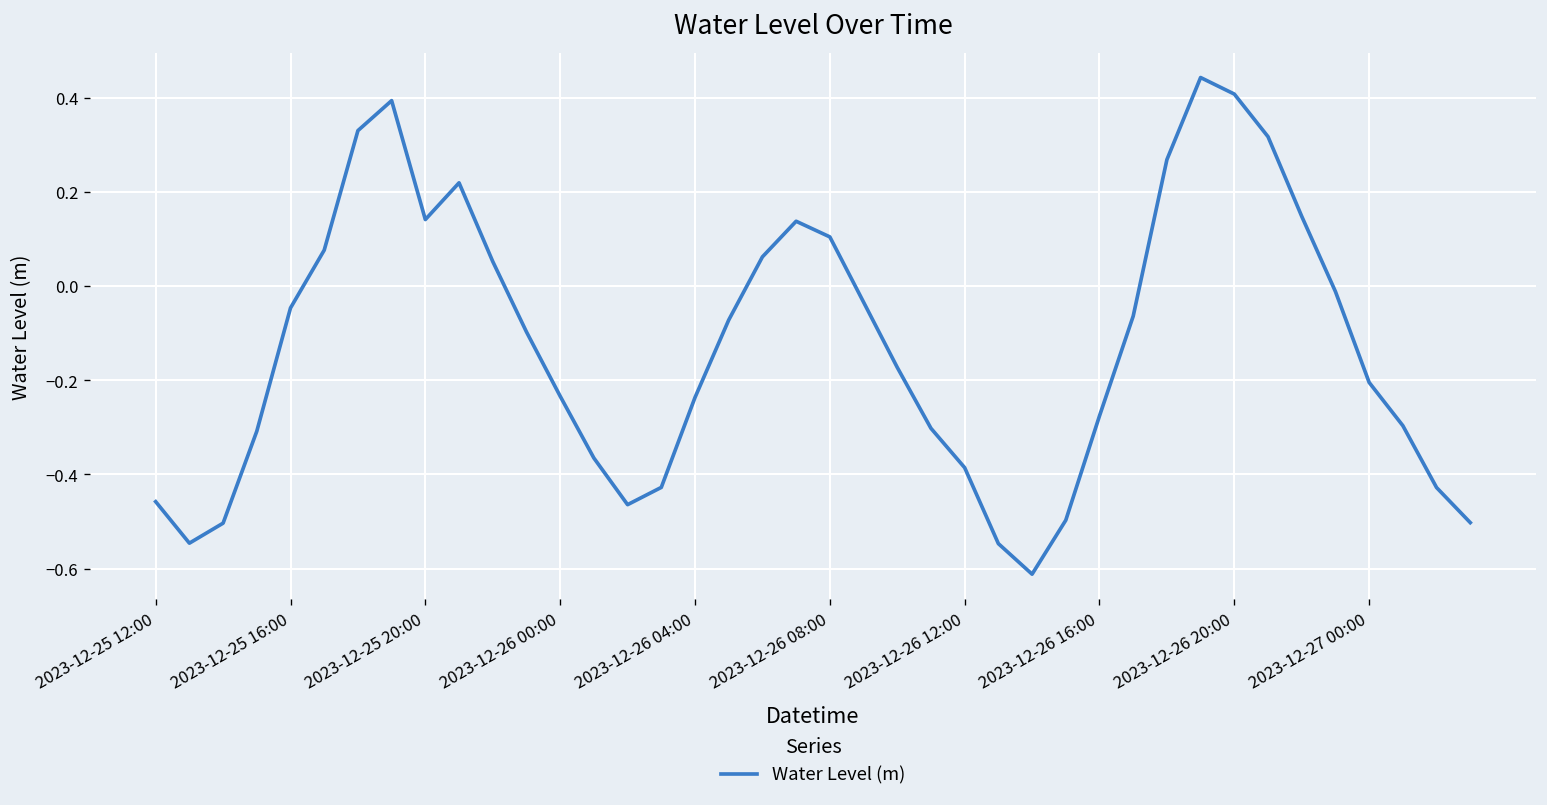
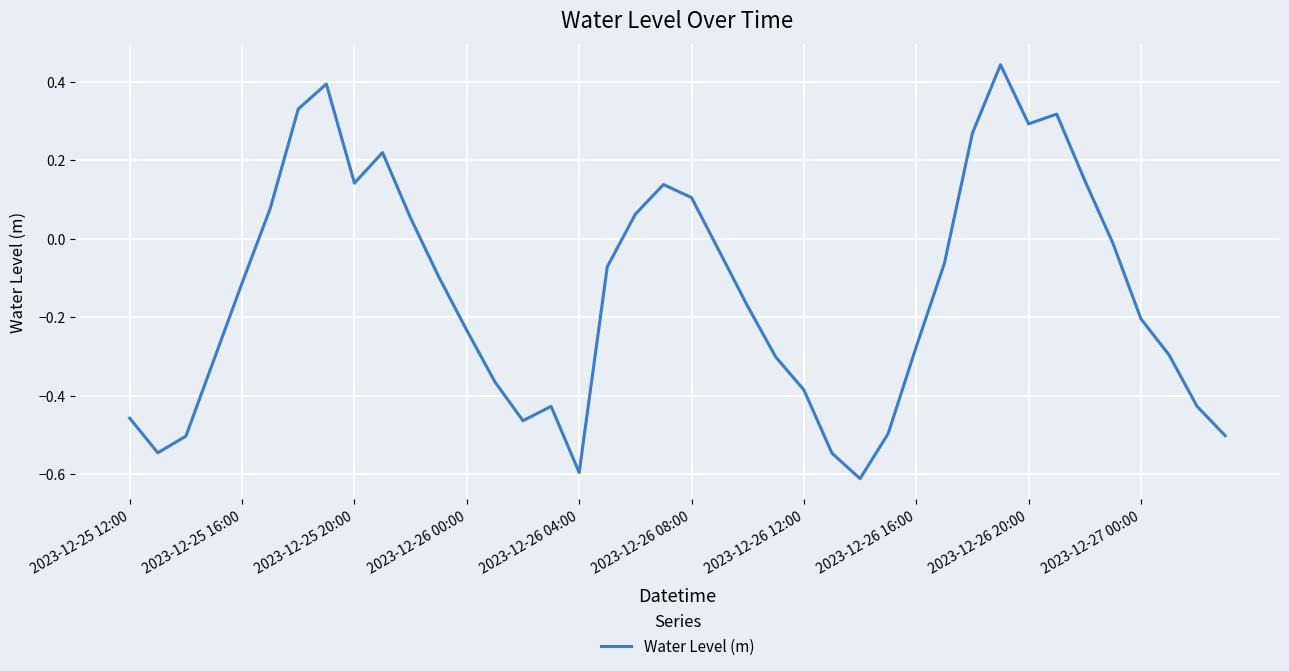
2023-12-25 16:00: -0.05 -> -0.11
2023-12-26 04:00: -0.24 -> -0.60
2023-12-26 20:00: 0.41 -> 0.29
